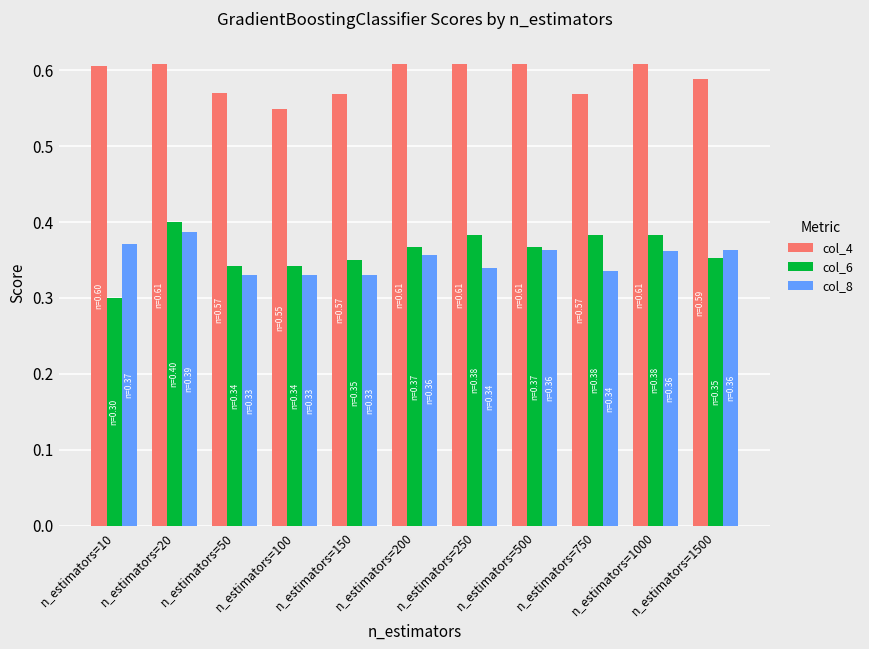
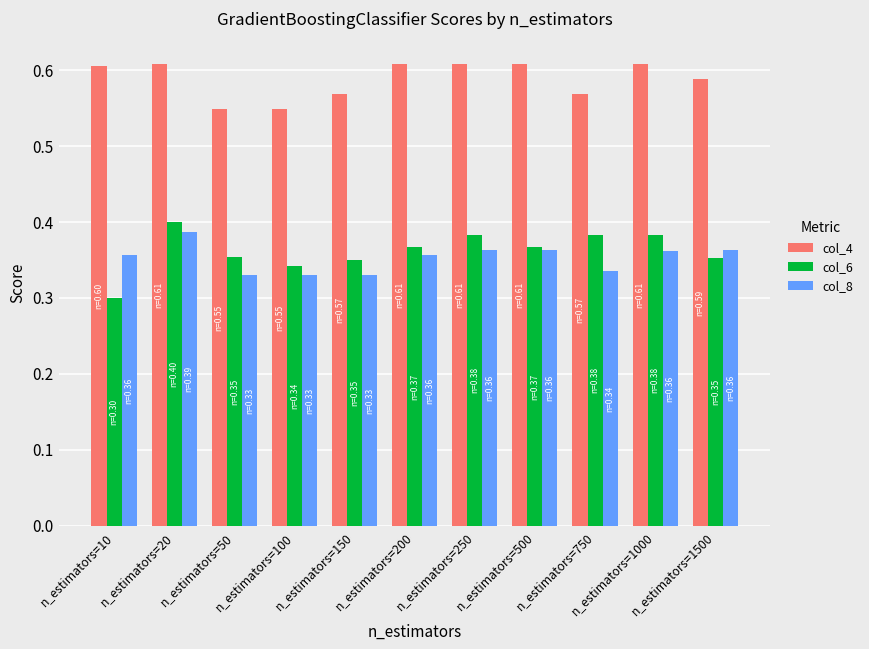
col_8, n_estimators=10: 0.37 -> 0.36
col_4, n_estimators=50: 0.57 -> 0.55
col_6, n_estimators=50: 0.34 -> 0.35
col_8, n_estimators=250: 0.34 -> 0.36
